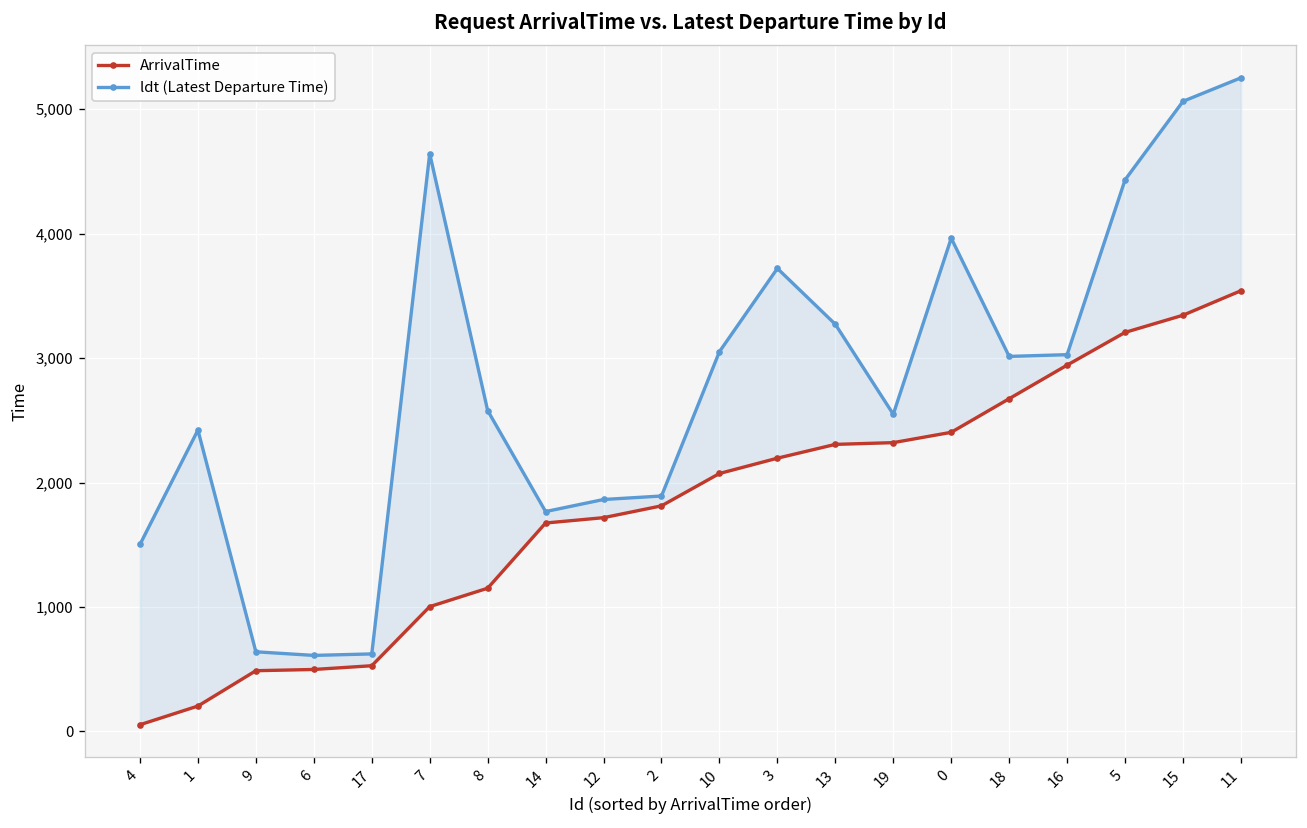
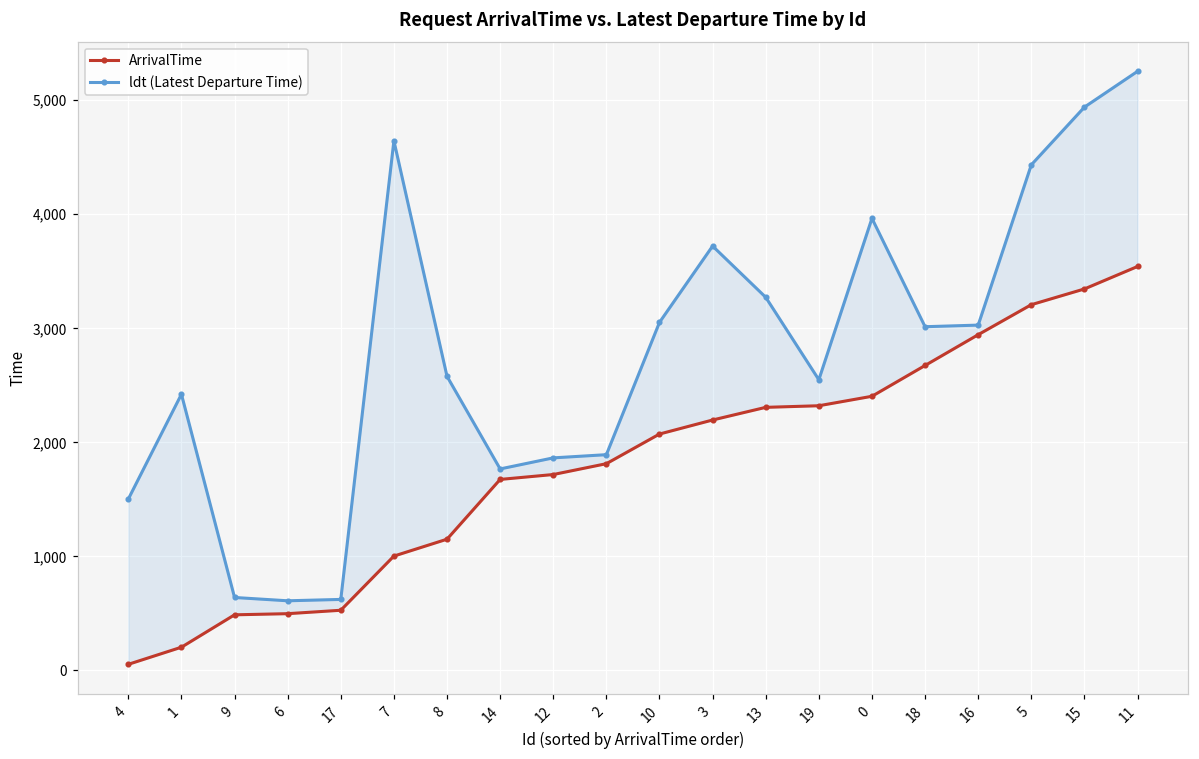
ldt (Latest Departure Time), 15: 5,060 -> 4,940
